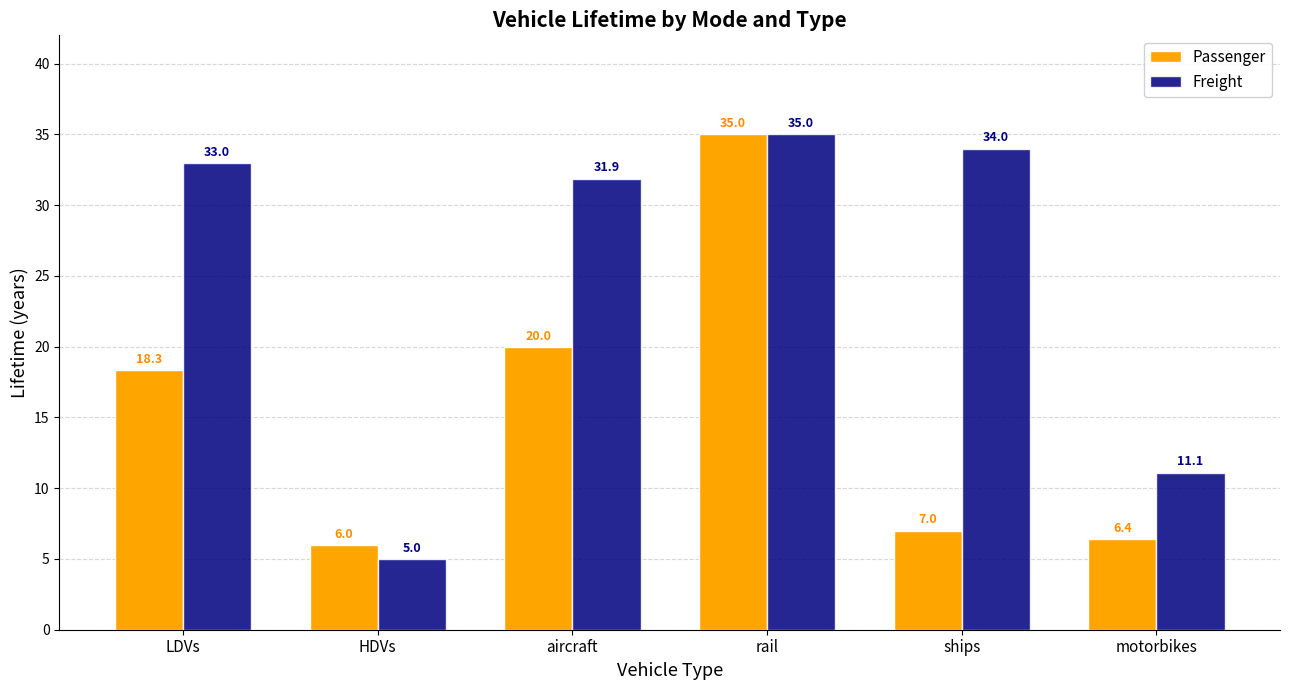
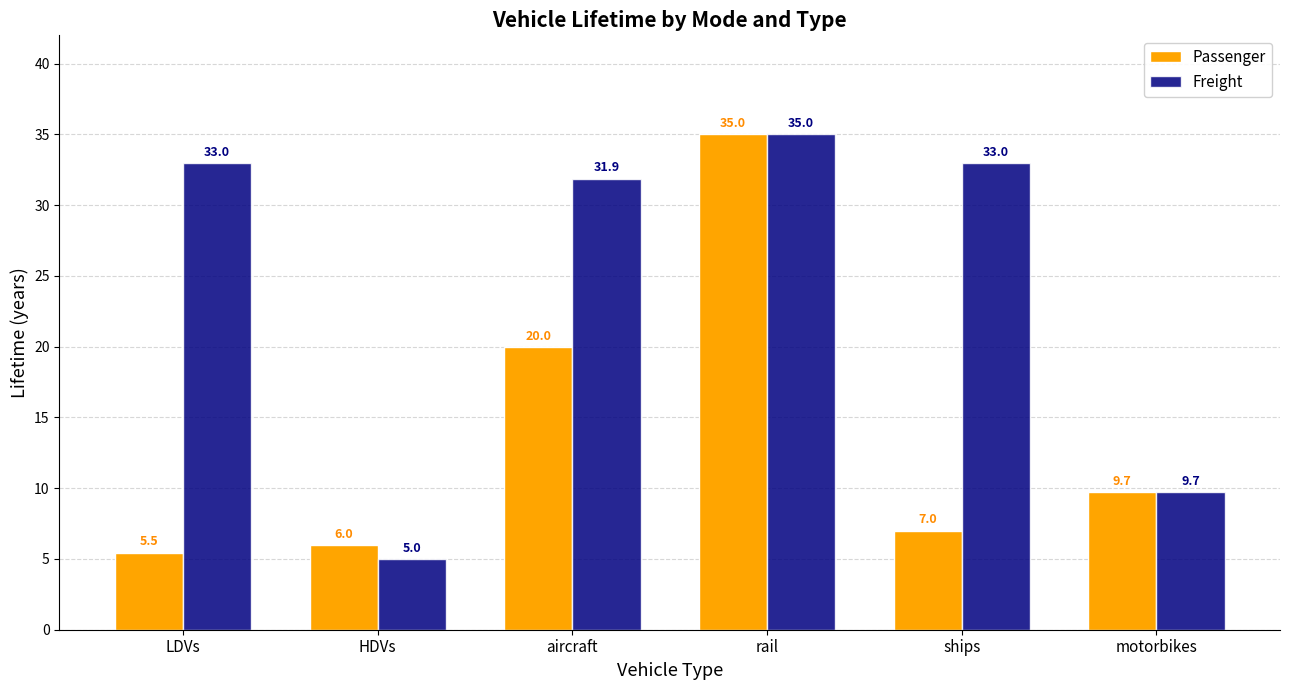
Passenger, LDVs: 18.3 -> 5.5
Freight, ships: 34.0 -> 33.0
Passenger, motorbikes: 6.4 -> 9.7
Freight, motorbikes: 11.1 -> 9.7
